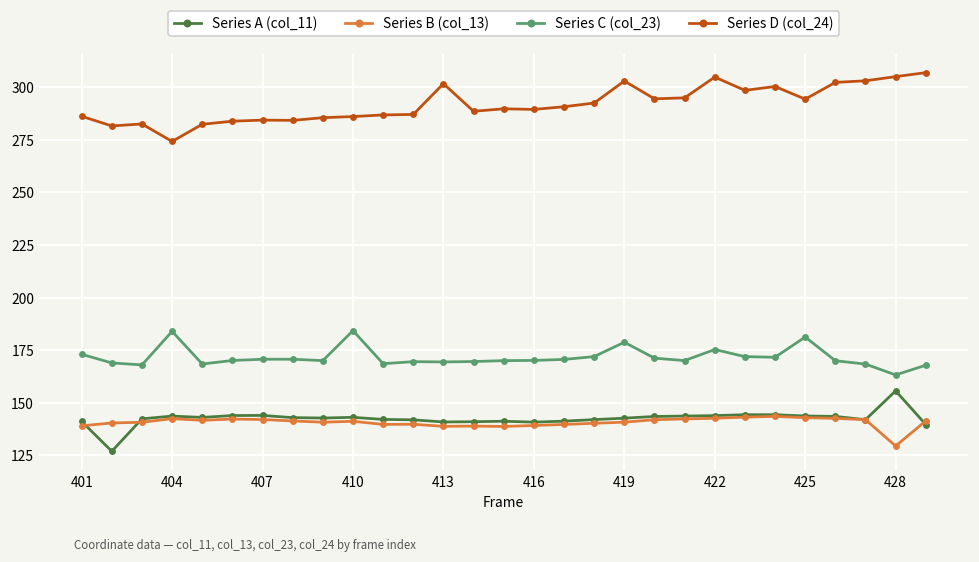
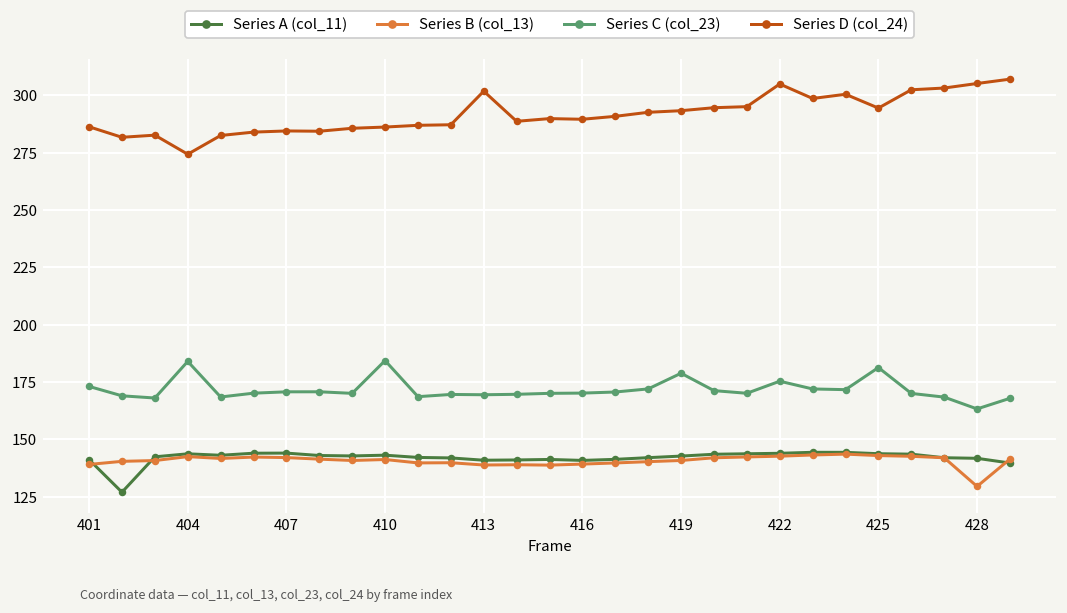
Series D (col_24), 419: 303 -> 293
Series A (col_11), 428: 156 -> 142
